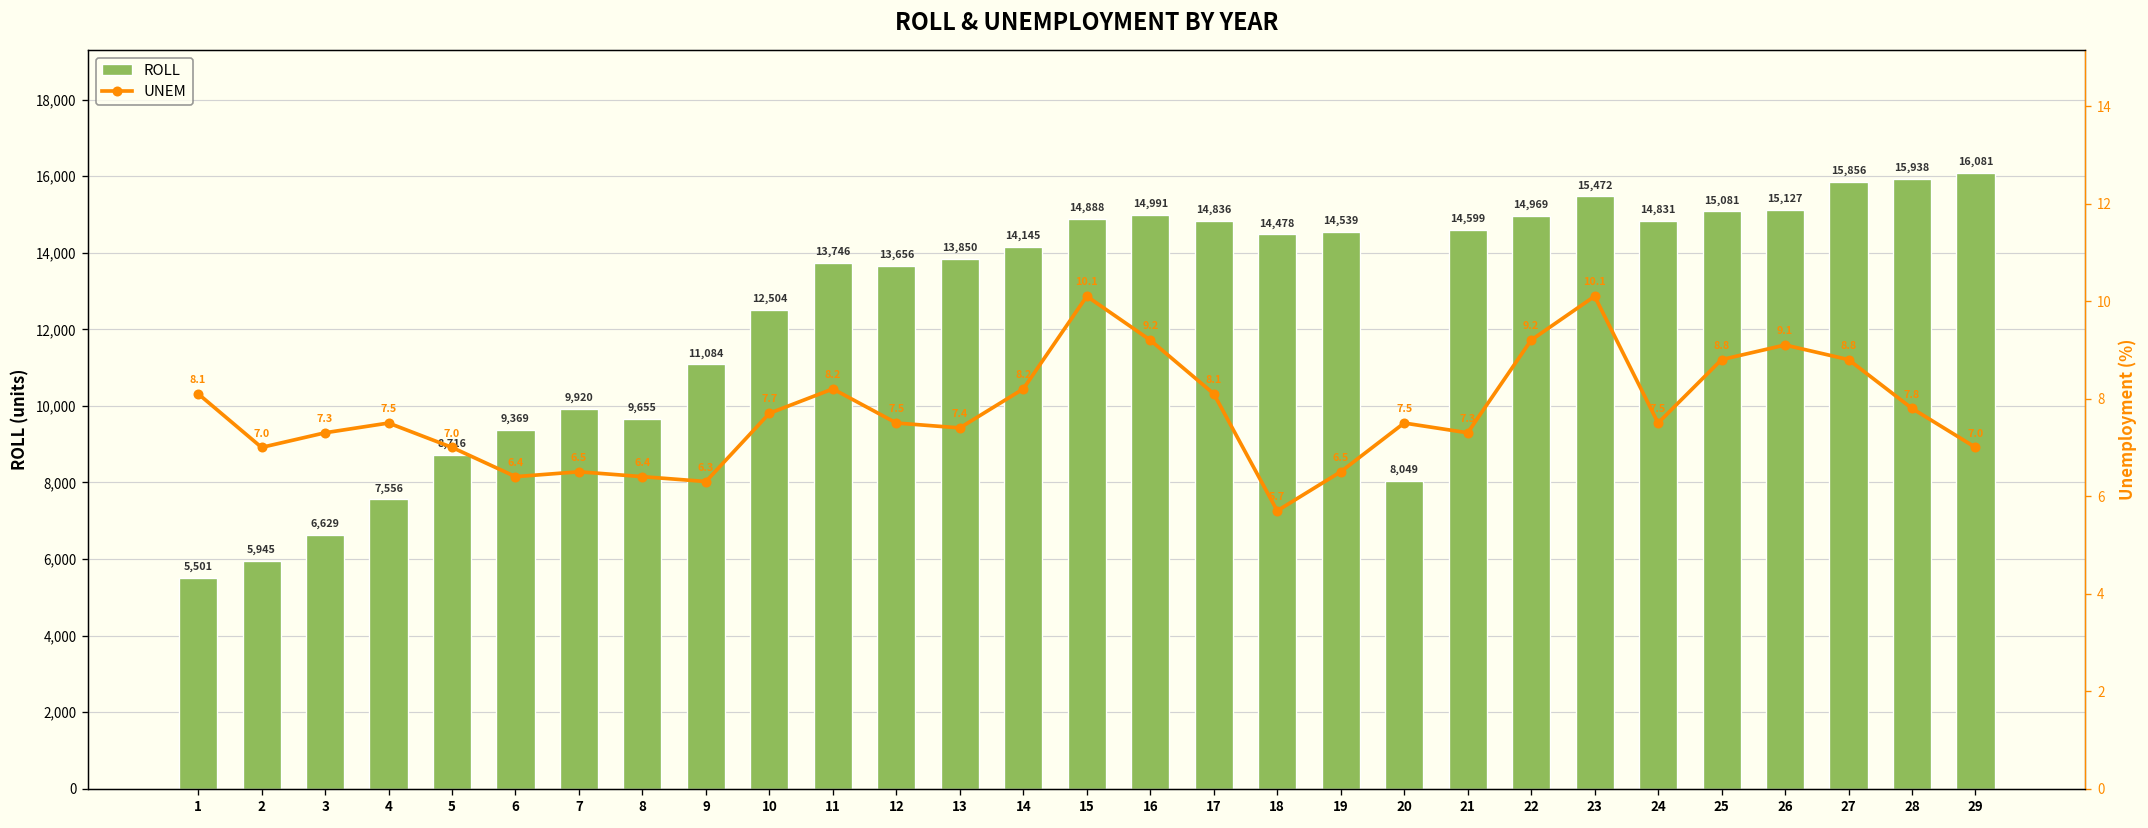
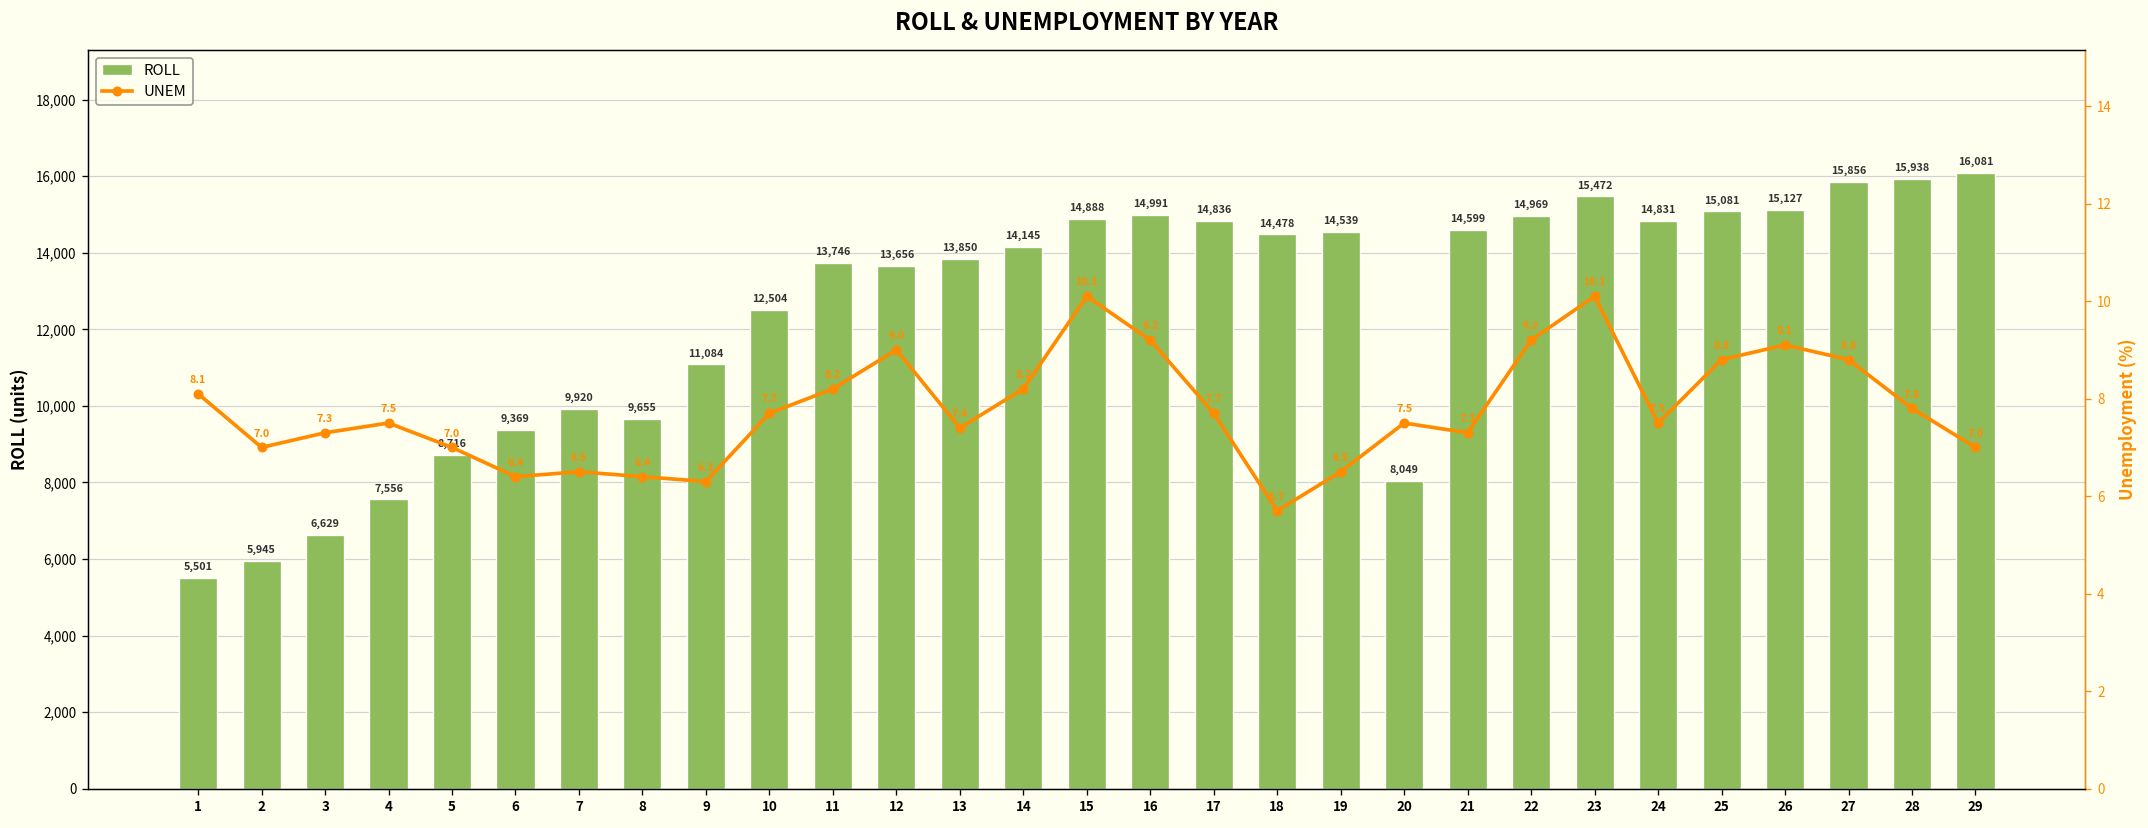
UNEM, 12: 7.5 -> 9.0
UNEM, 17: 8.1 -> 7.7
